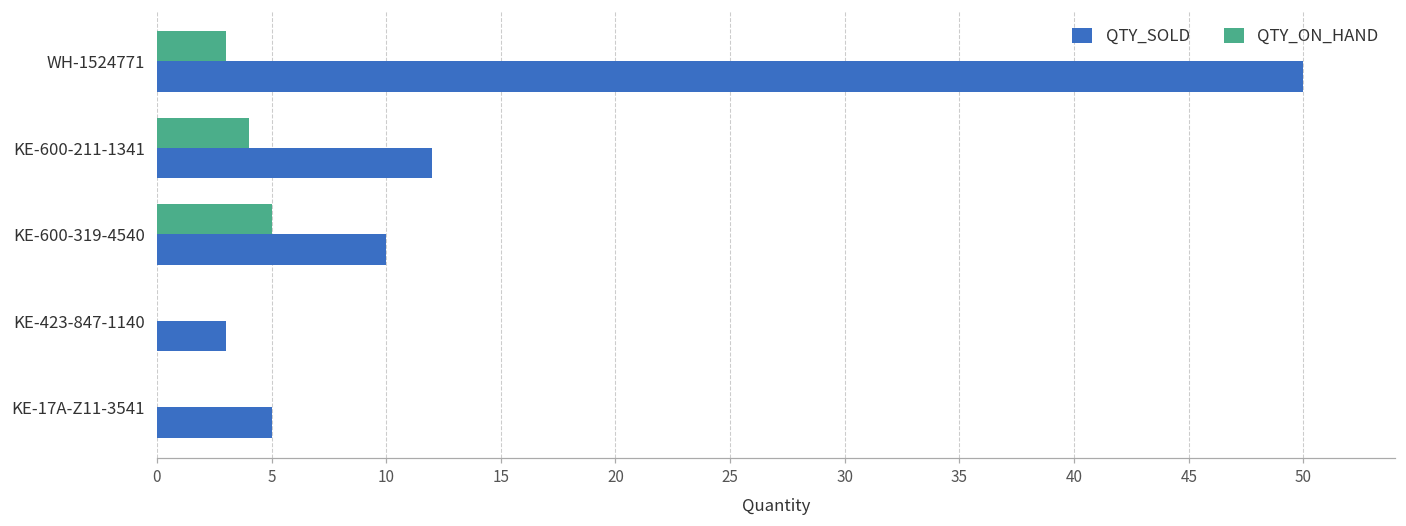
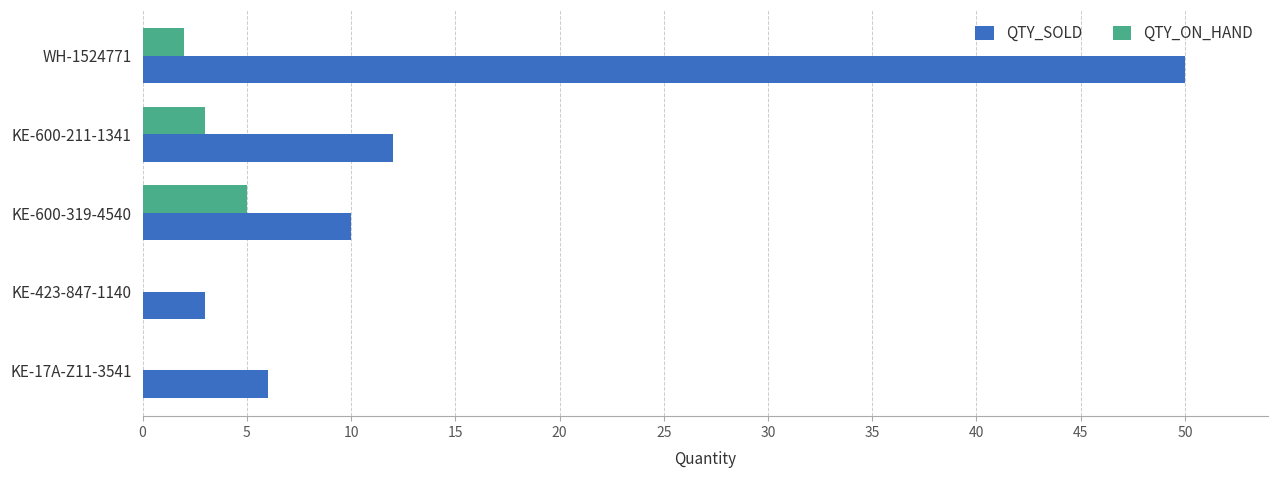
QTY_ON_HAND, WH-1524771: 3 -> 2
QTY_ON_HAND, KE-600-211-1341: 4 -> 3
QTY_SOLD, KE-17A-Z11-3541: 5 -> 6
